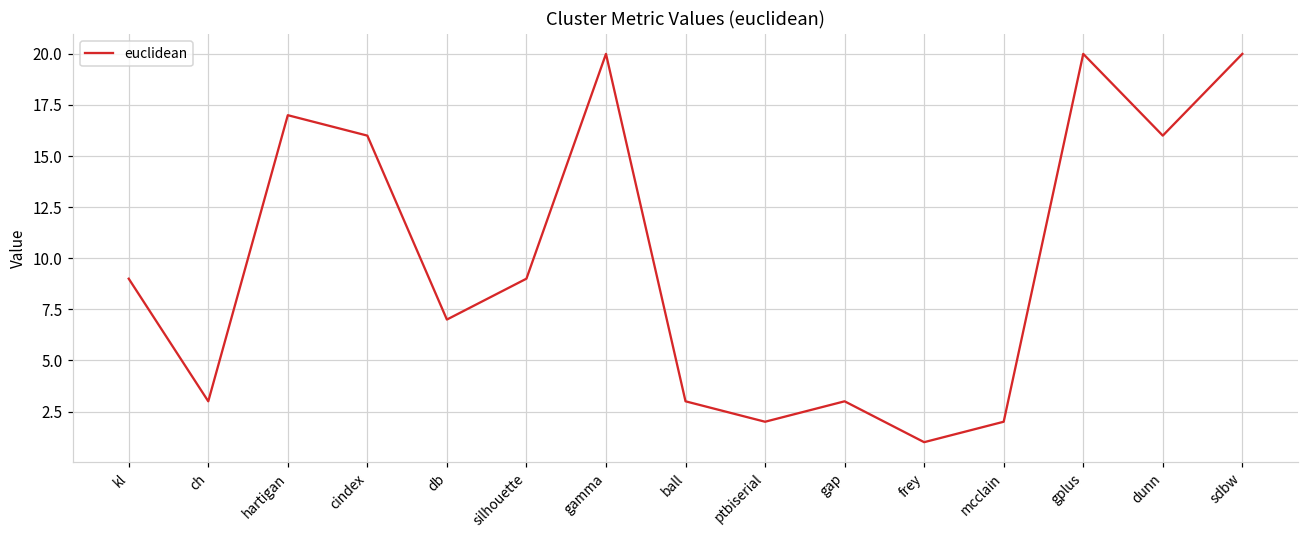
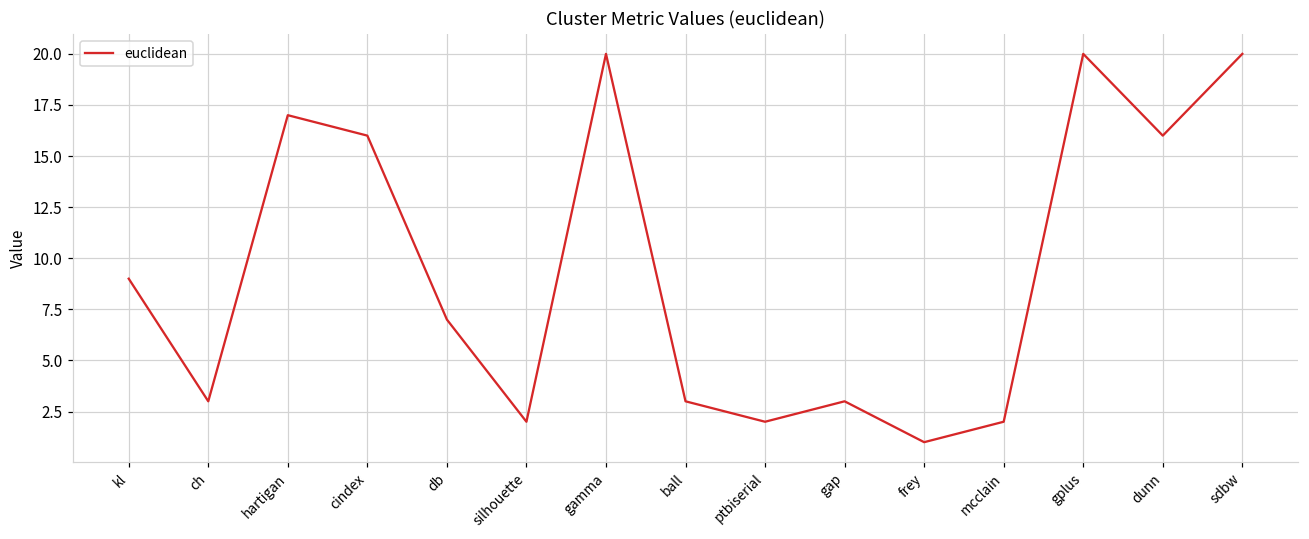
silhouette: 9 -> 2
